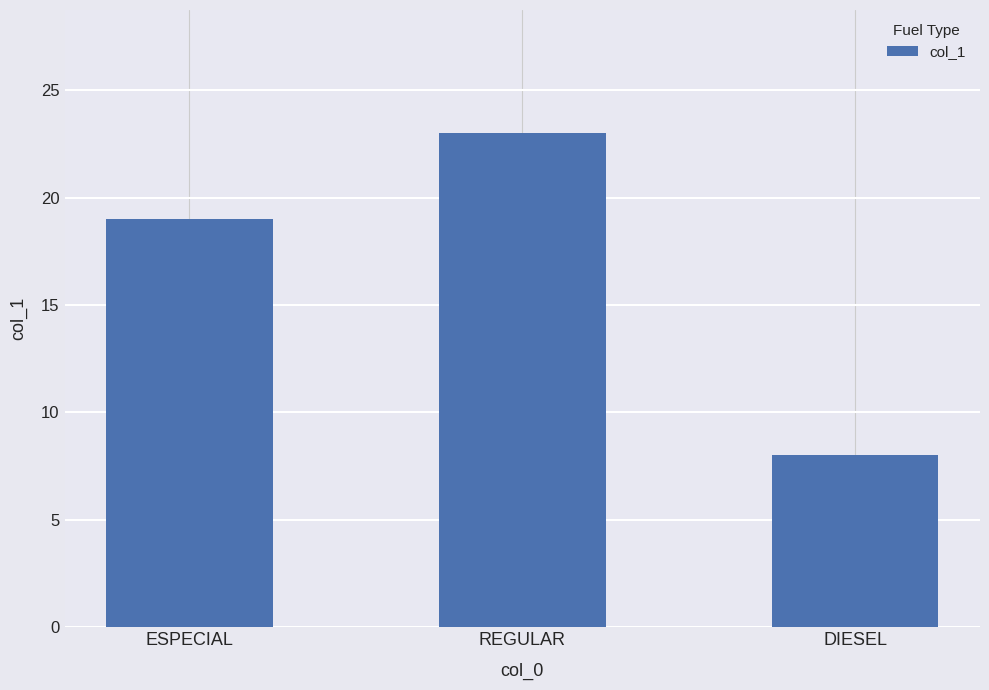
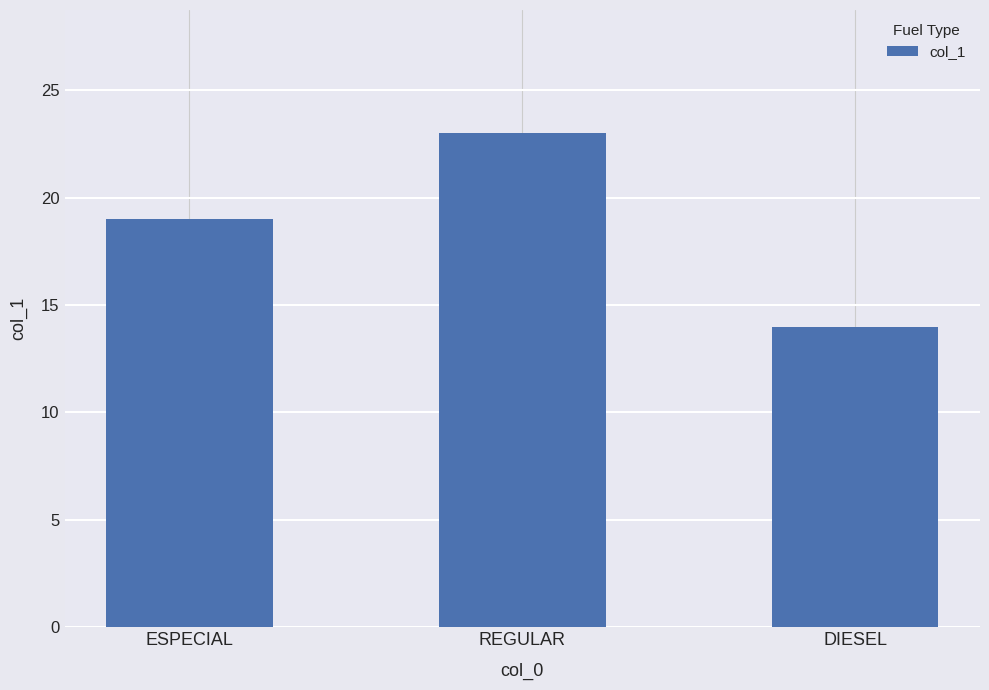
DIESEL: 8 -> 14
